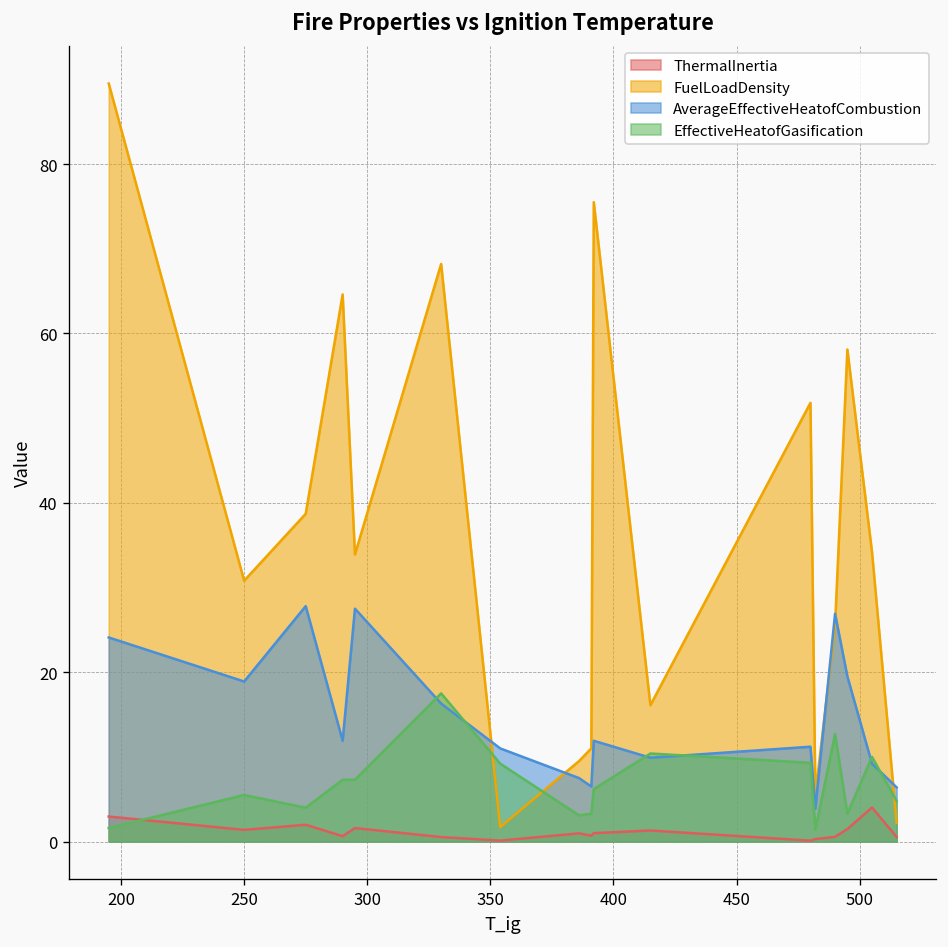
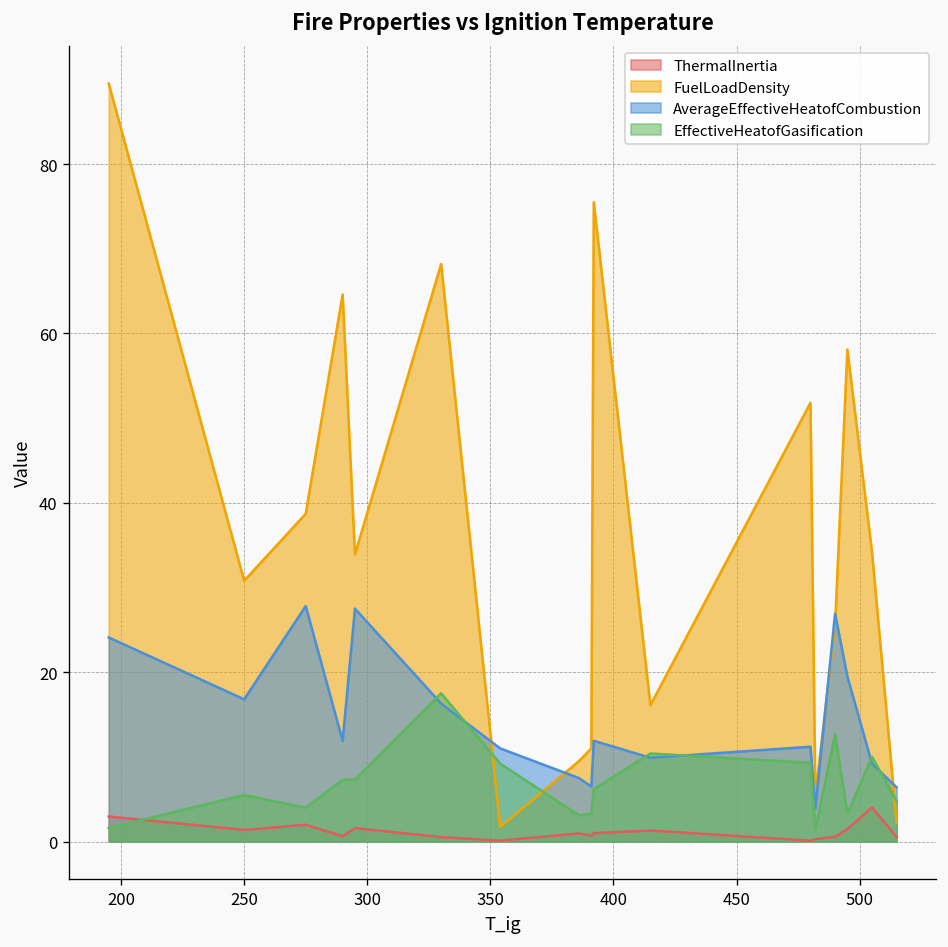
AverageEffectiveHeatofCombustion, 250: 19 -> 17
